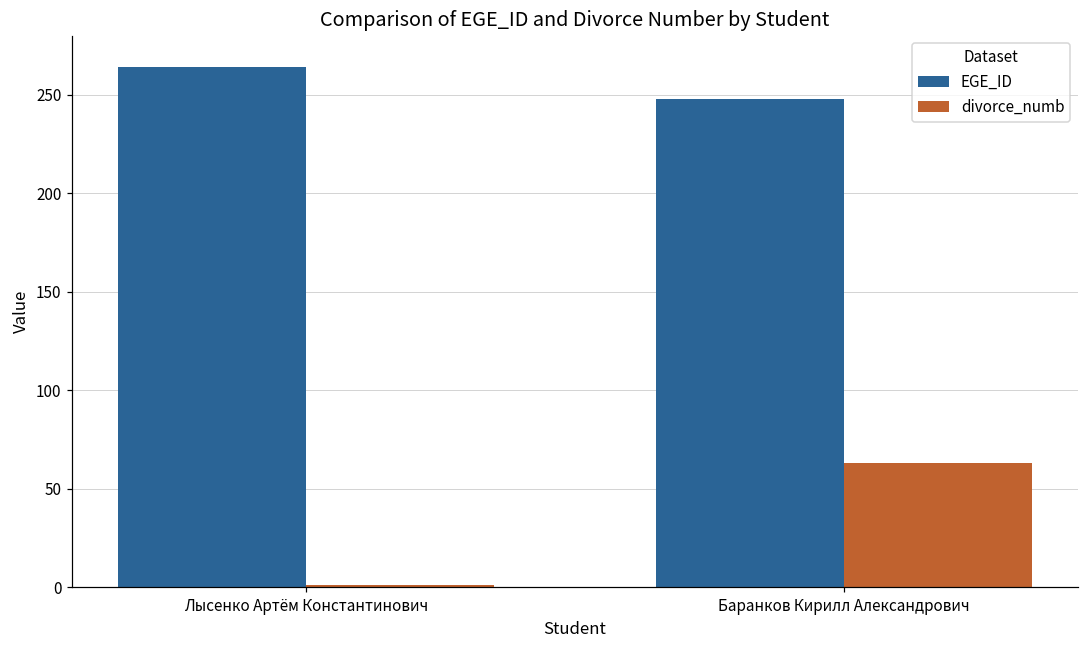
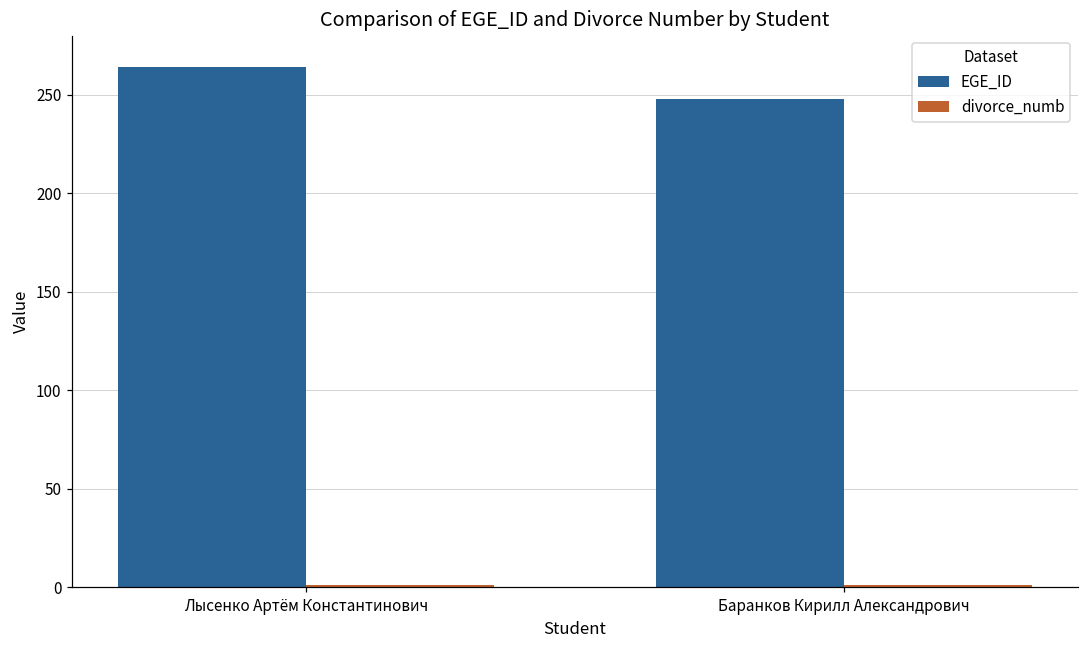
divorce_numb, Баранков Кирилл Александрович: 63 -> 1
